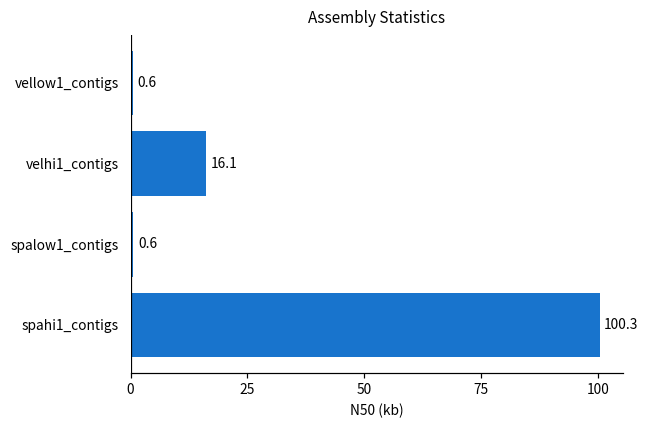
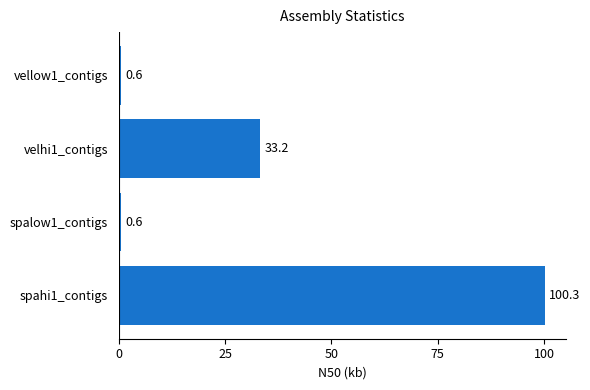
velhi1_contigs: 16.1 -> 33.2
